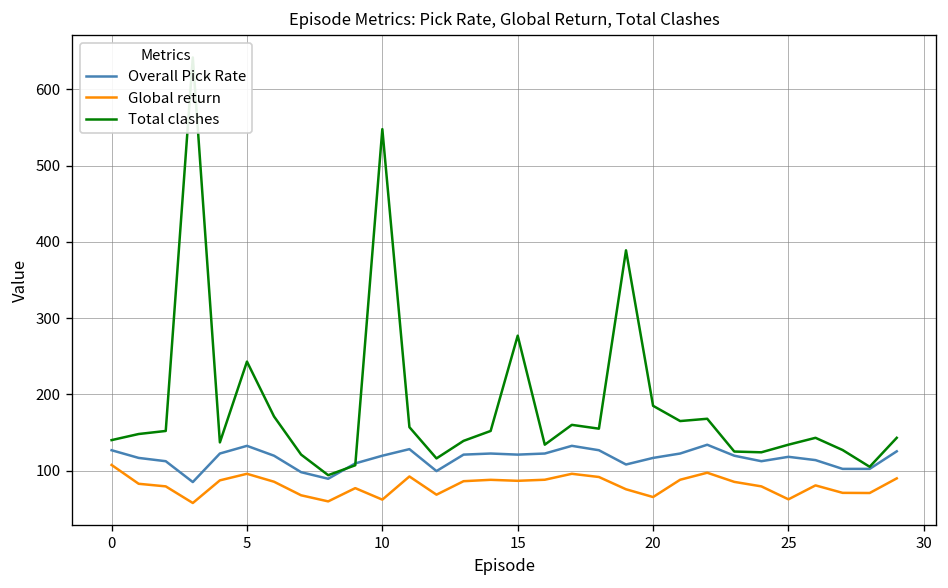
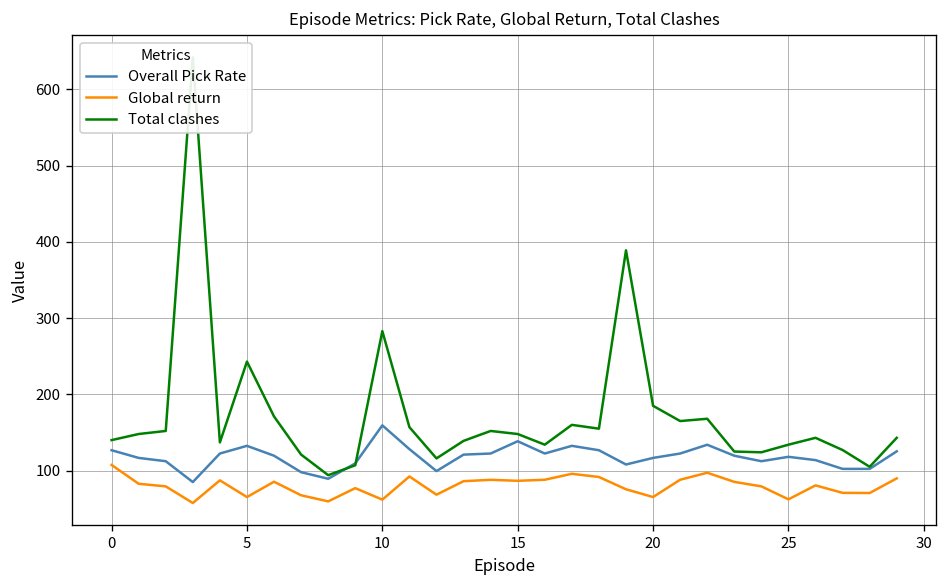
Global return, 5: 100 -> 70
Overall Pick Rate, 10: 120 -> 160
Total clashes, 10: 550 -> 280
Overall Pick Rate, 15: 120 -> 140
Total clashes, 15: 280 -> 150
